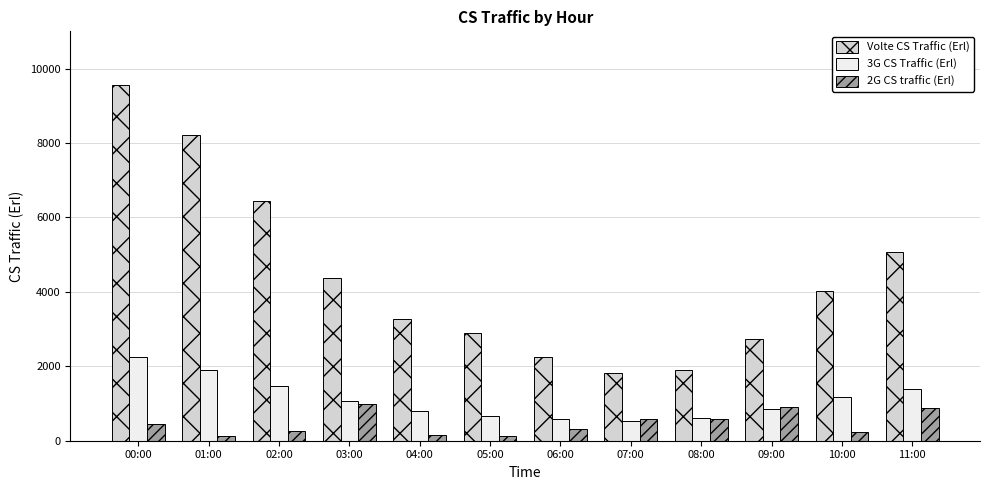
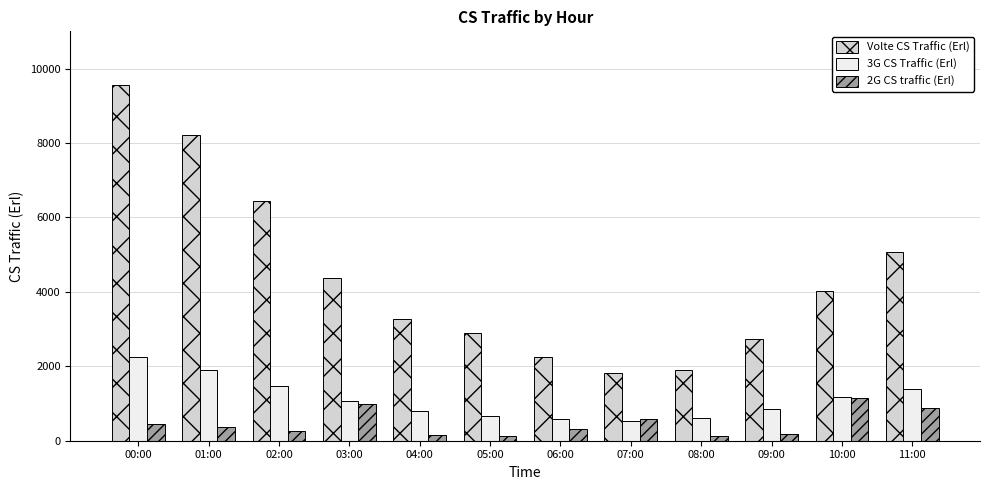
2G CS traffic (Erl), 01:00: 100 -> 400
2G CS traffic (Erl), 08:00: 600 -> 100
2G CS traffic (Erl), 09:00: 900 -> 200
2G CS traffic (Erl), 10:00: 200 -> 1200
